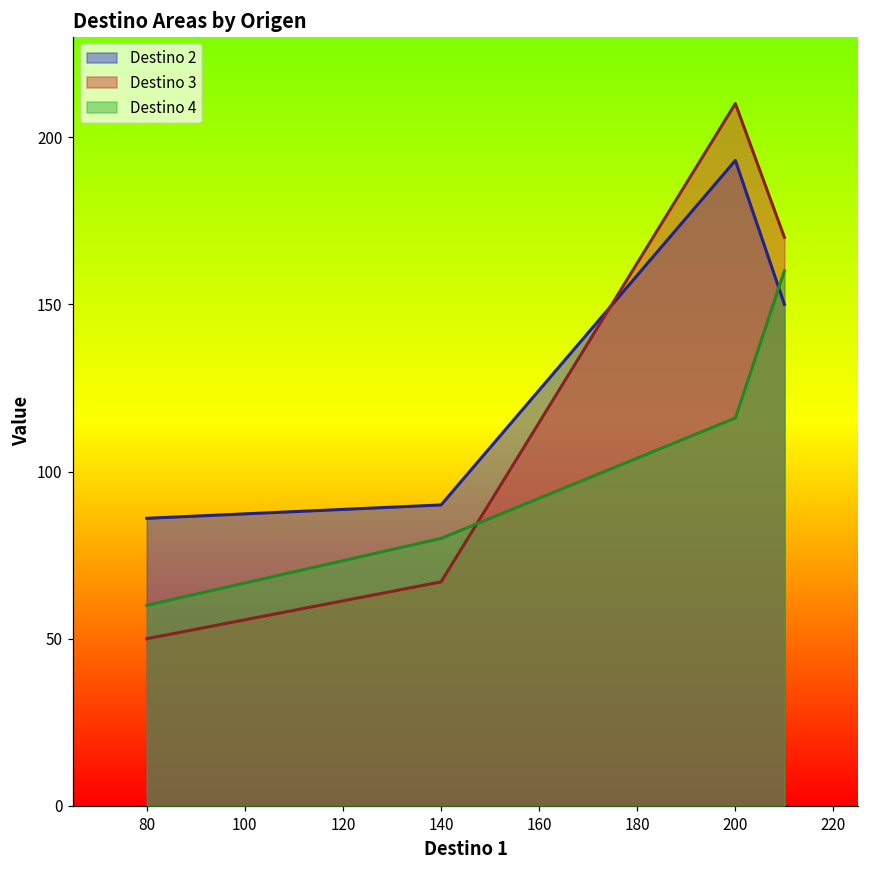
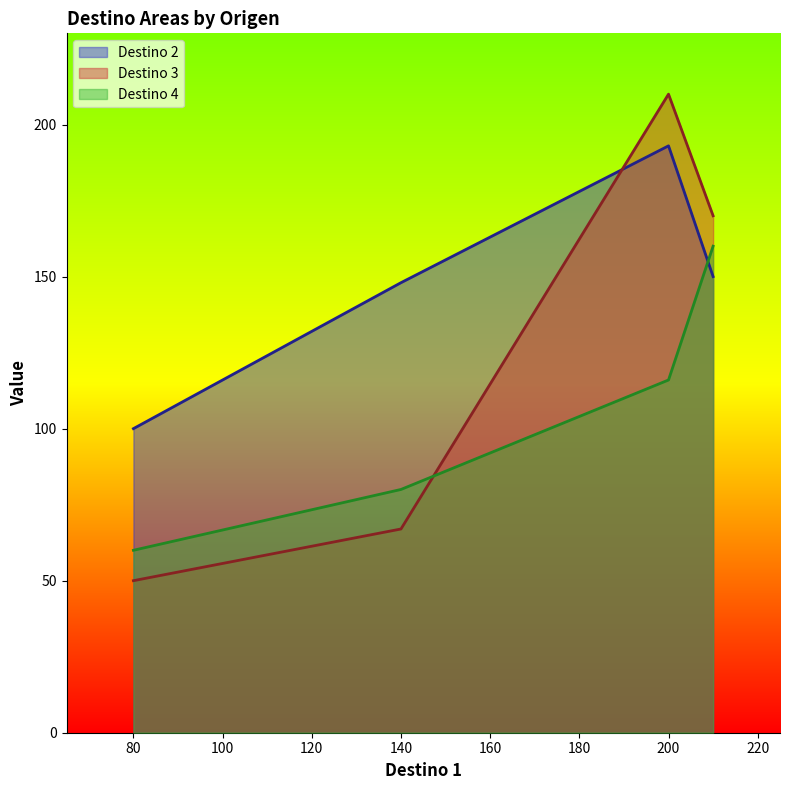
Destino 2, 80: 86 -> 100
Destino 2, 140: 90 -> 148
